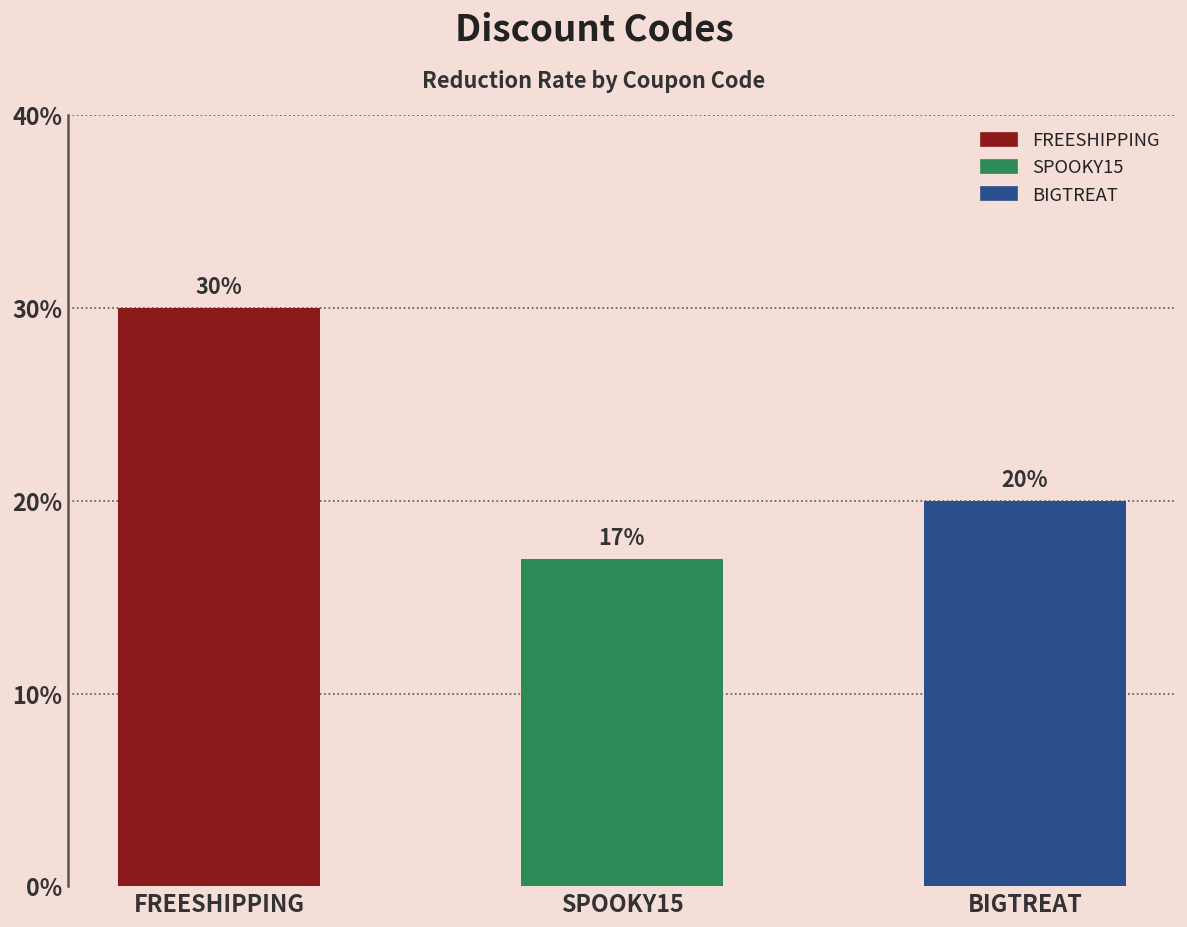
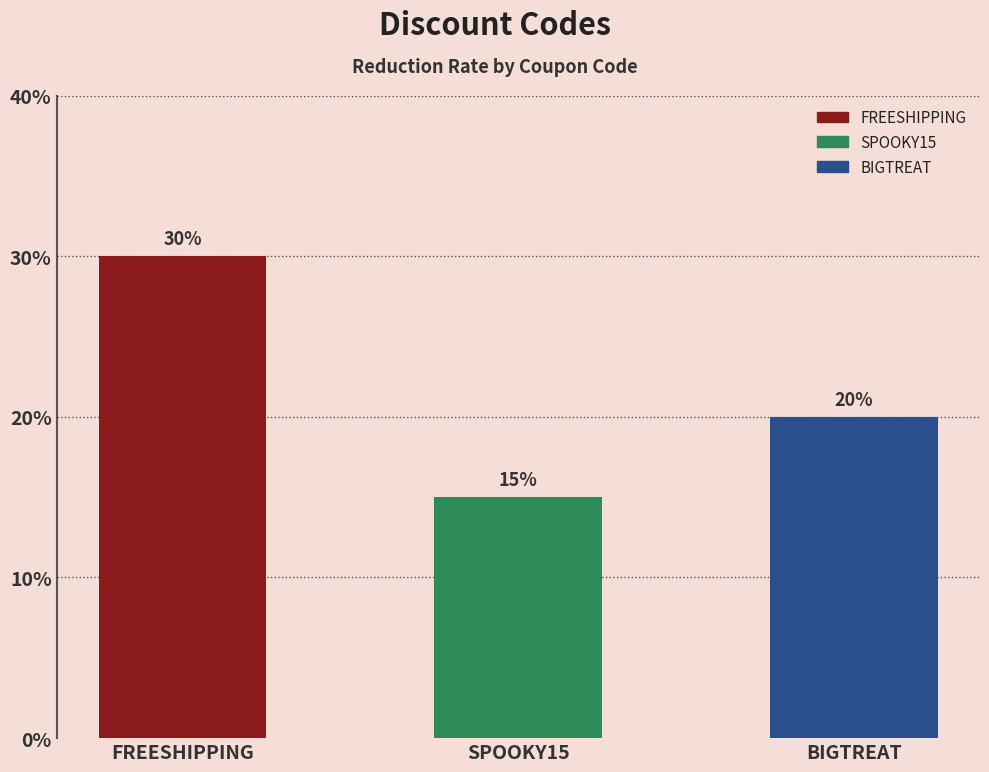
SPOOKY15: 17% -> 15%
